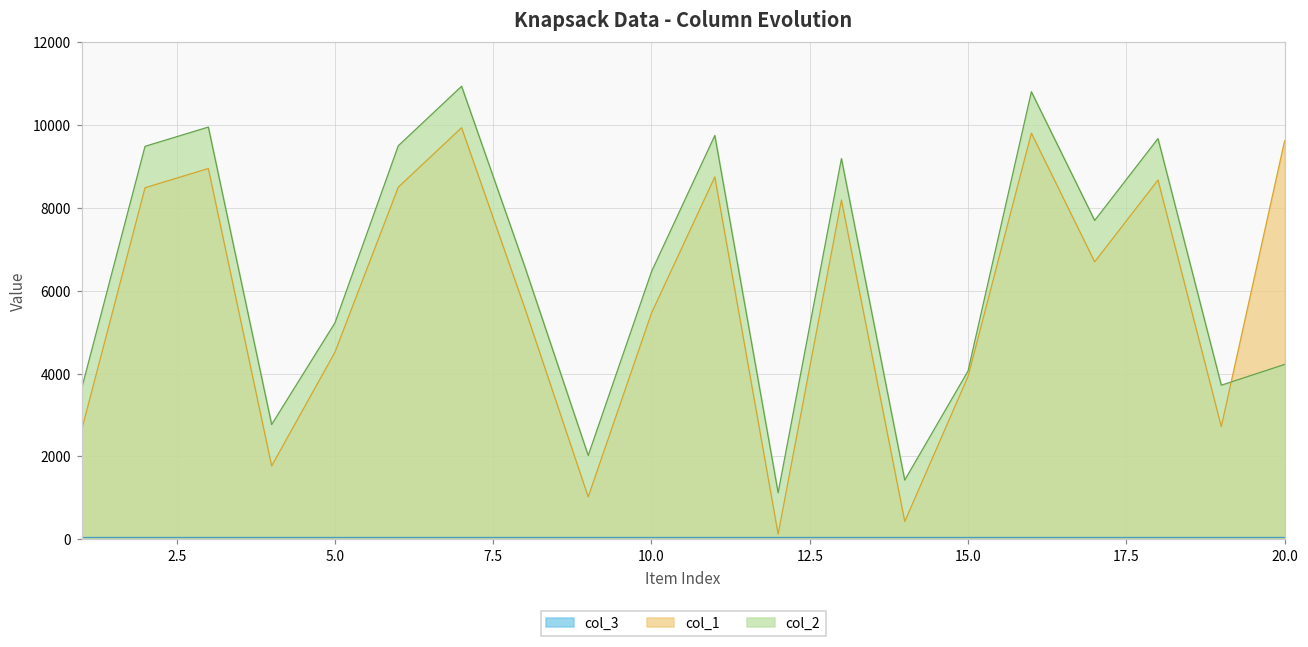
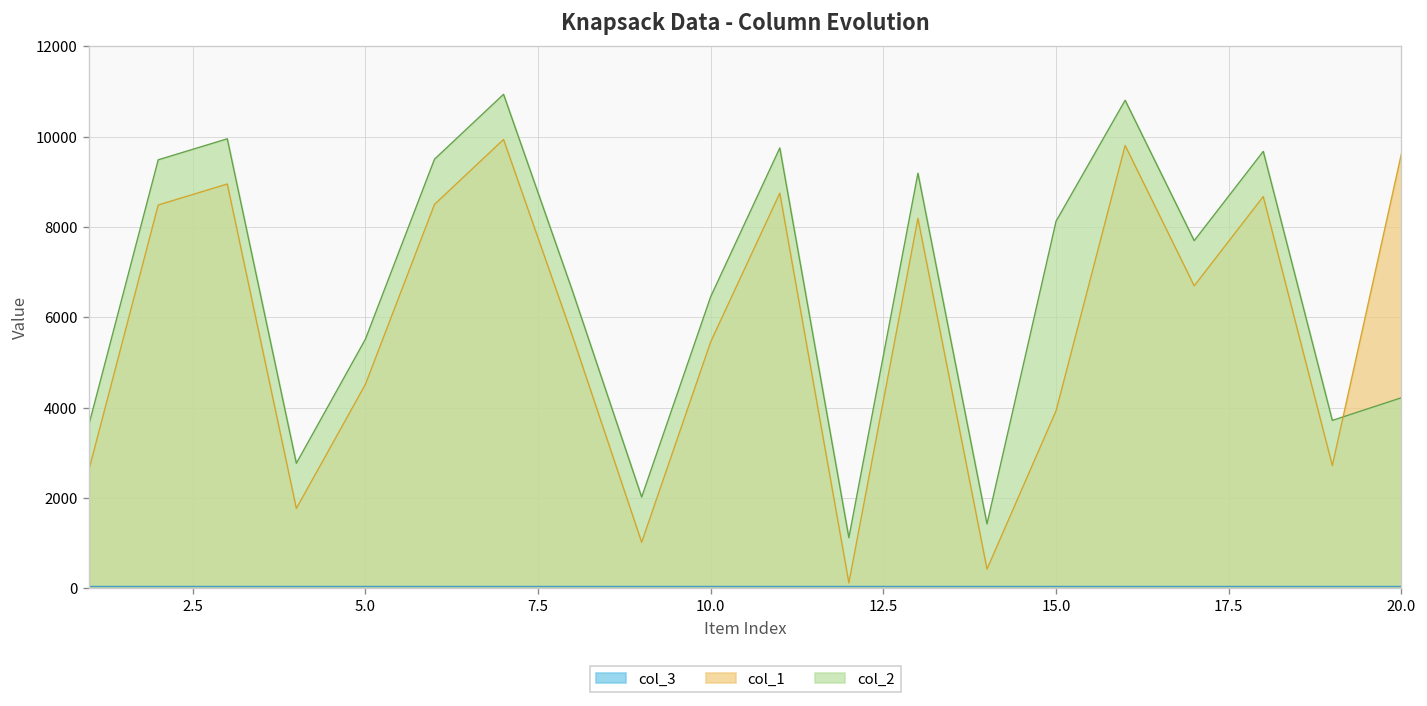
col_2, 5.0: 5200 -> 5500
col_2, 15.0: 4100 -> 8100
